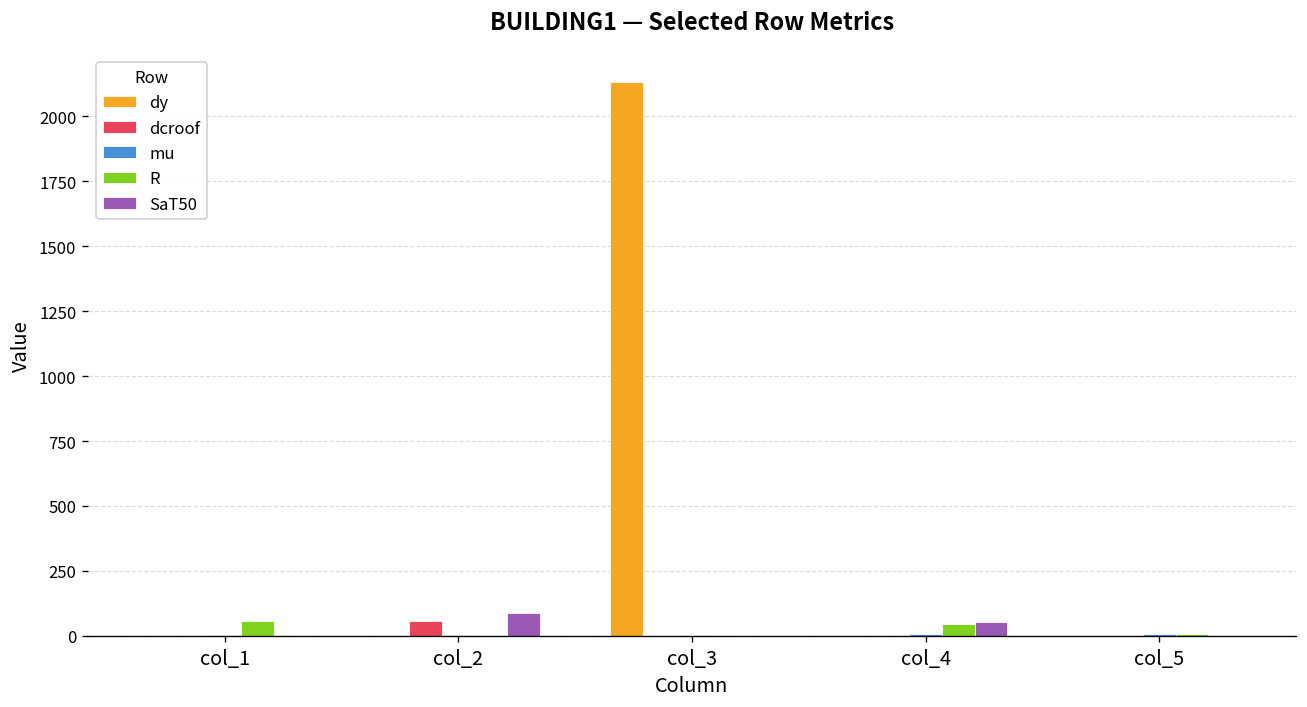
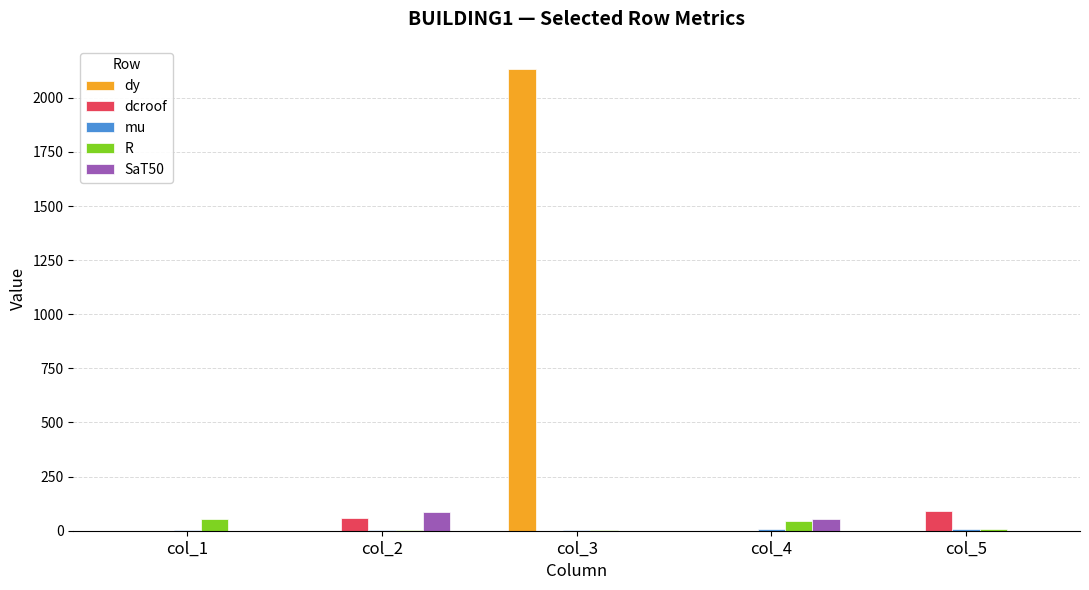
dcroof, col_5: 0 -> 90
